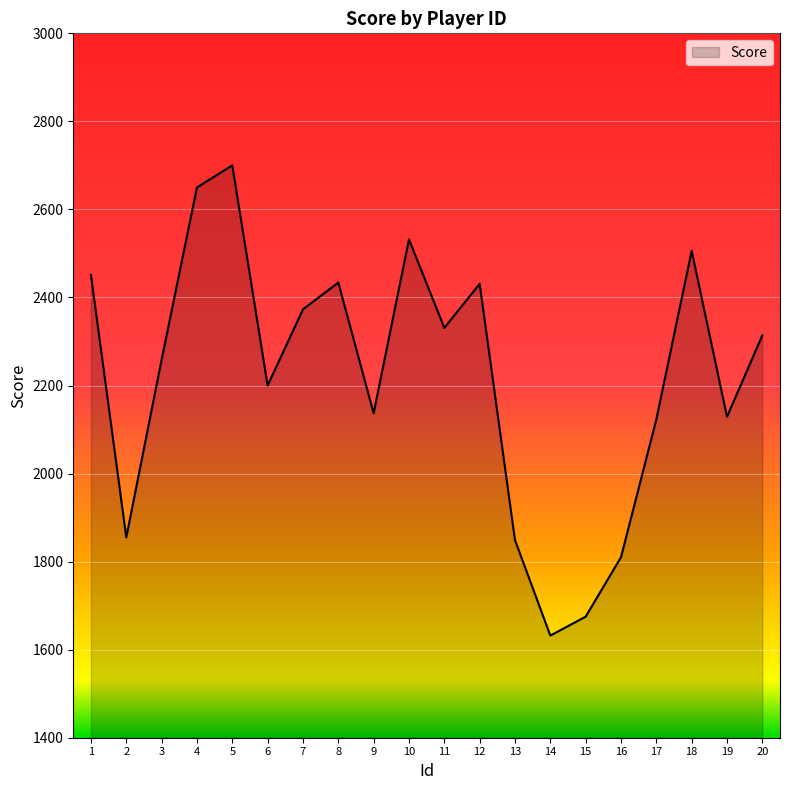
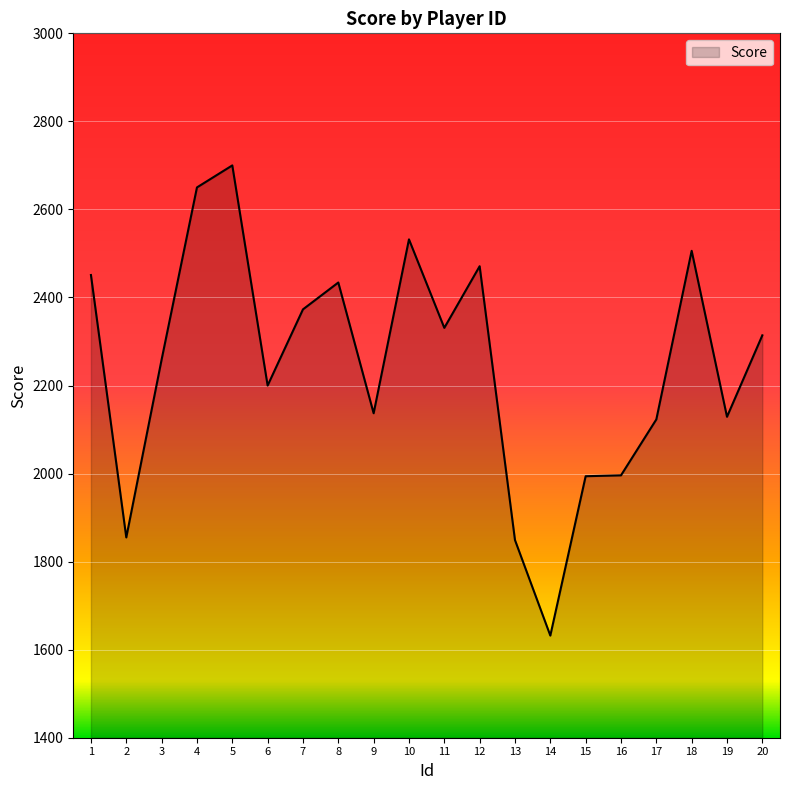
12: 2430 -> 2470
15: 1680 -> 1990
16: 1810 -> 2000
